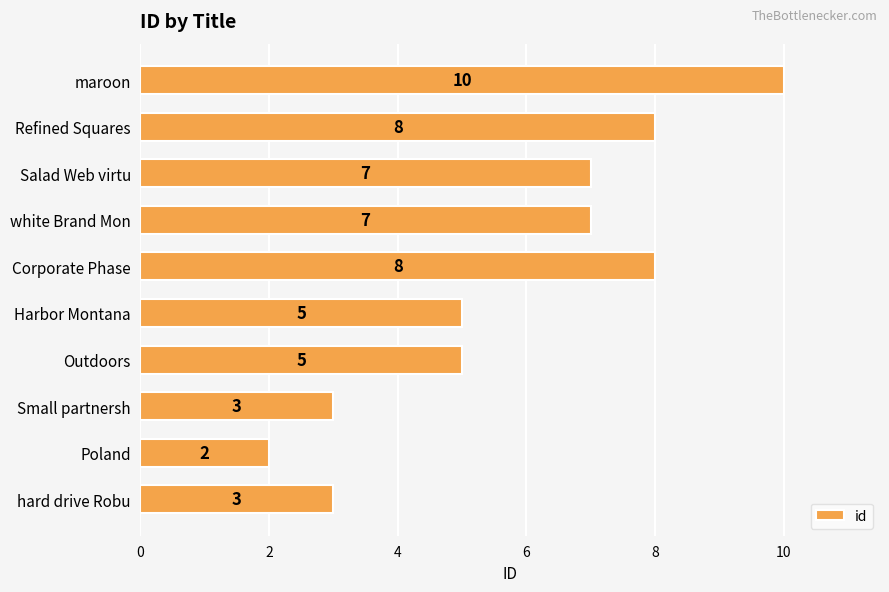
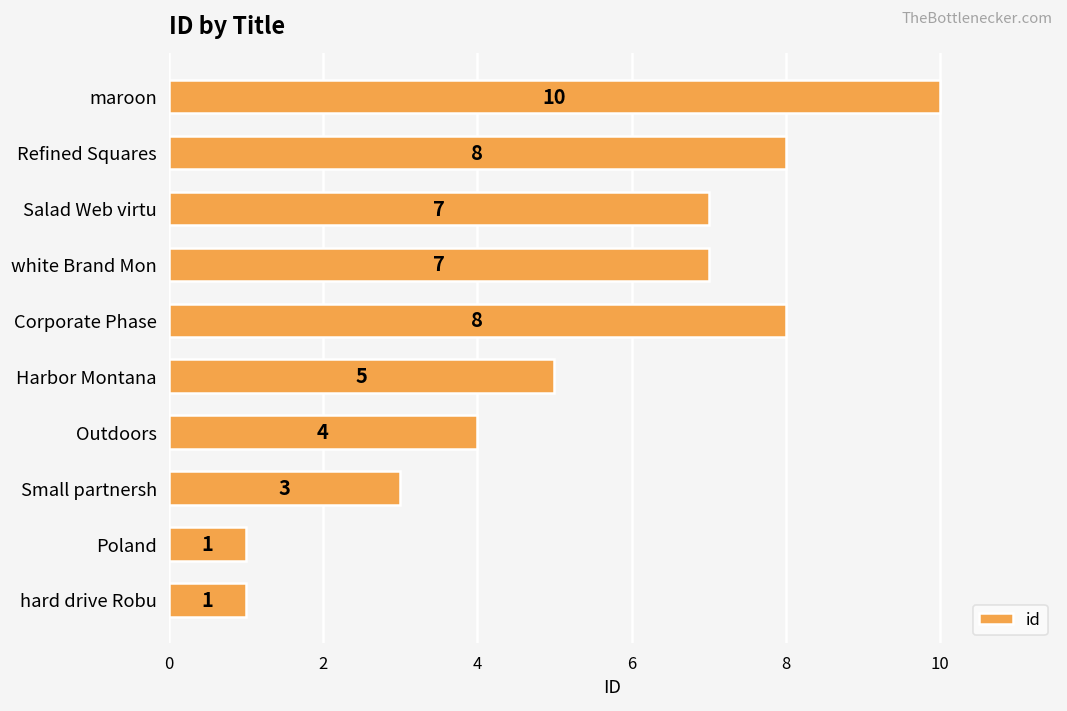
Outdoors: 5 -> 4
Poland: 2 -> 1
hard drive Robu: 3 -> 1
